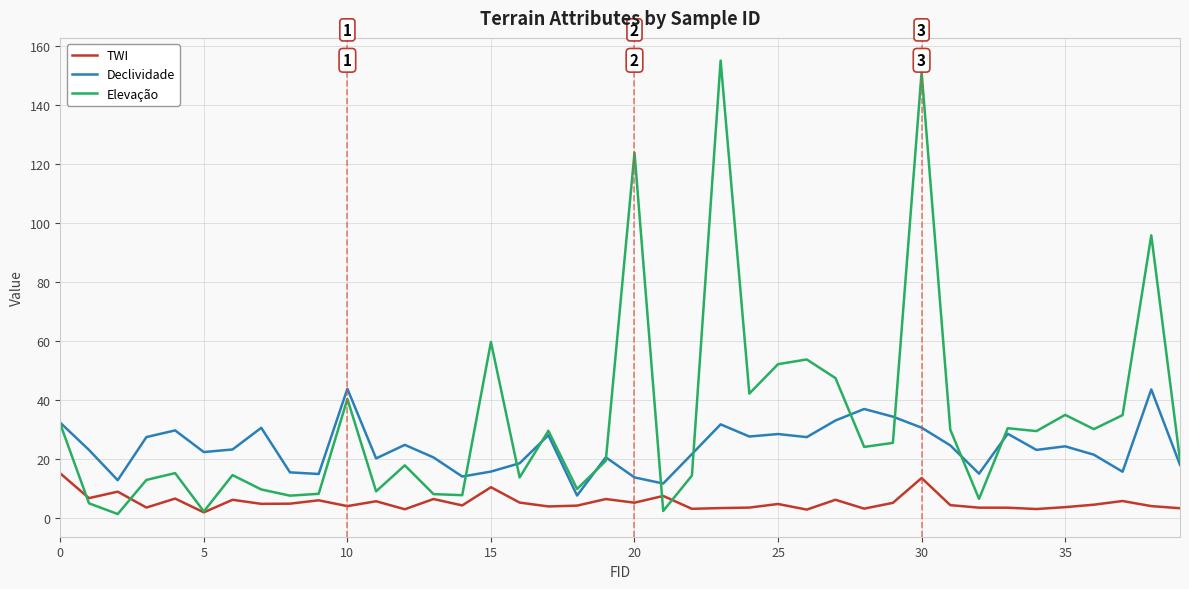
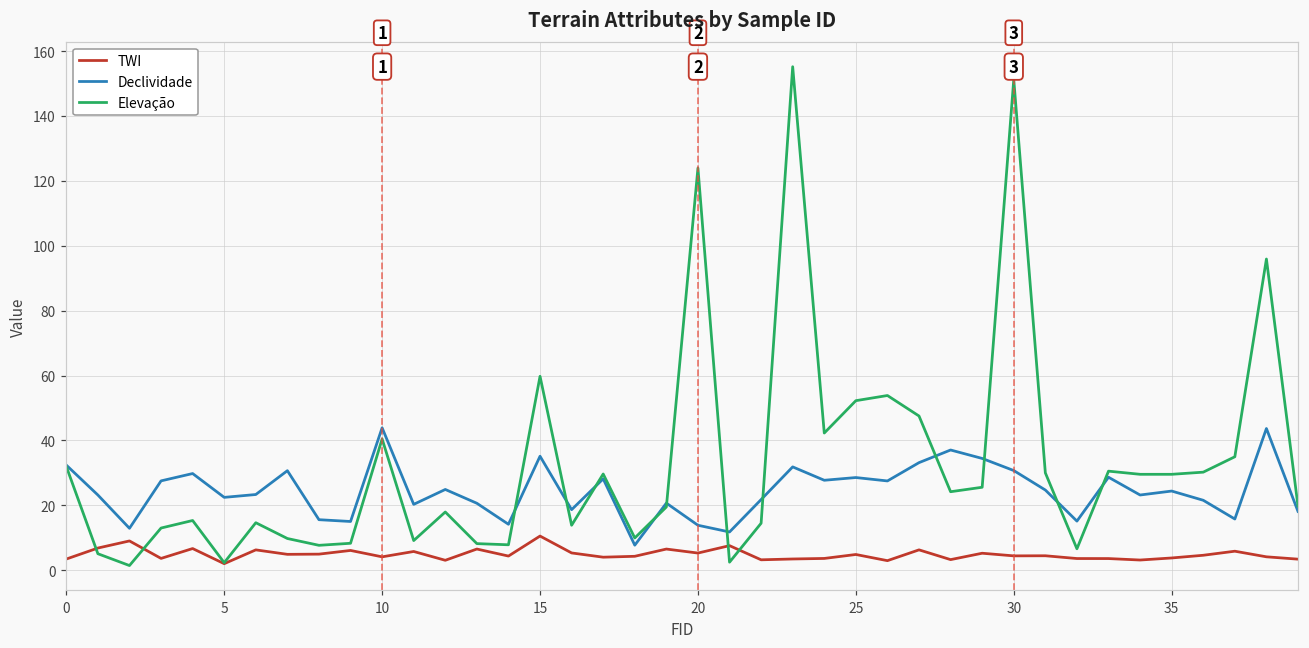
TWI, 0: 15 -> 3
Declividade, 15: 16 -> 35
TWI, 30: 14 -> 4
Elevação, 35: 35 -> 30
